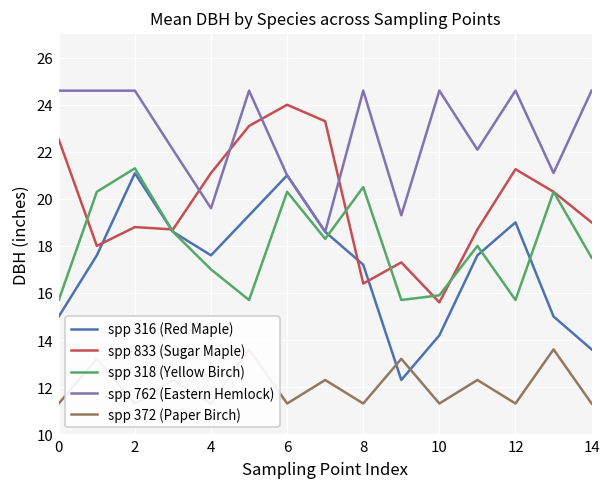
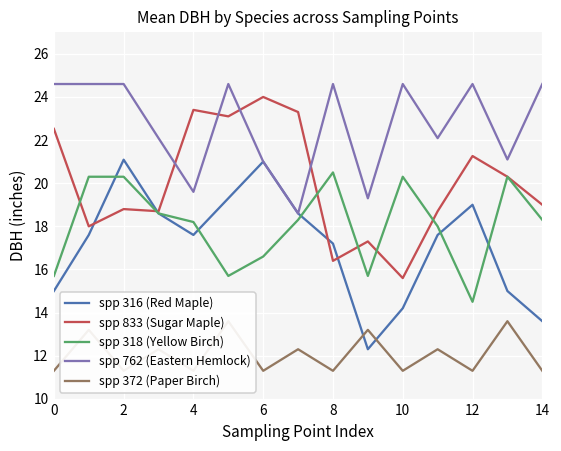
spp 318 (Yellow Birch), 2: 21.3 -> 20.3
spp 833 (Sugar Maple), 4: 21.1 -> 23.4
spp 318 (Yellow Birch), 4: 17.0 -> 18.2
spp 318 (Yellow Birch), 6: 20.3 -> 16.6
spp 318 (Yellow Birch), 10: 15.9 -> 20.3
spp 318 (Yellow Birch), 12: 15.7 -> 14.5
spp 318 (Yellow Birch), 14: 17.5 -> 18.3
